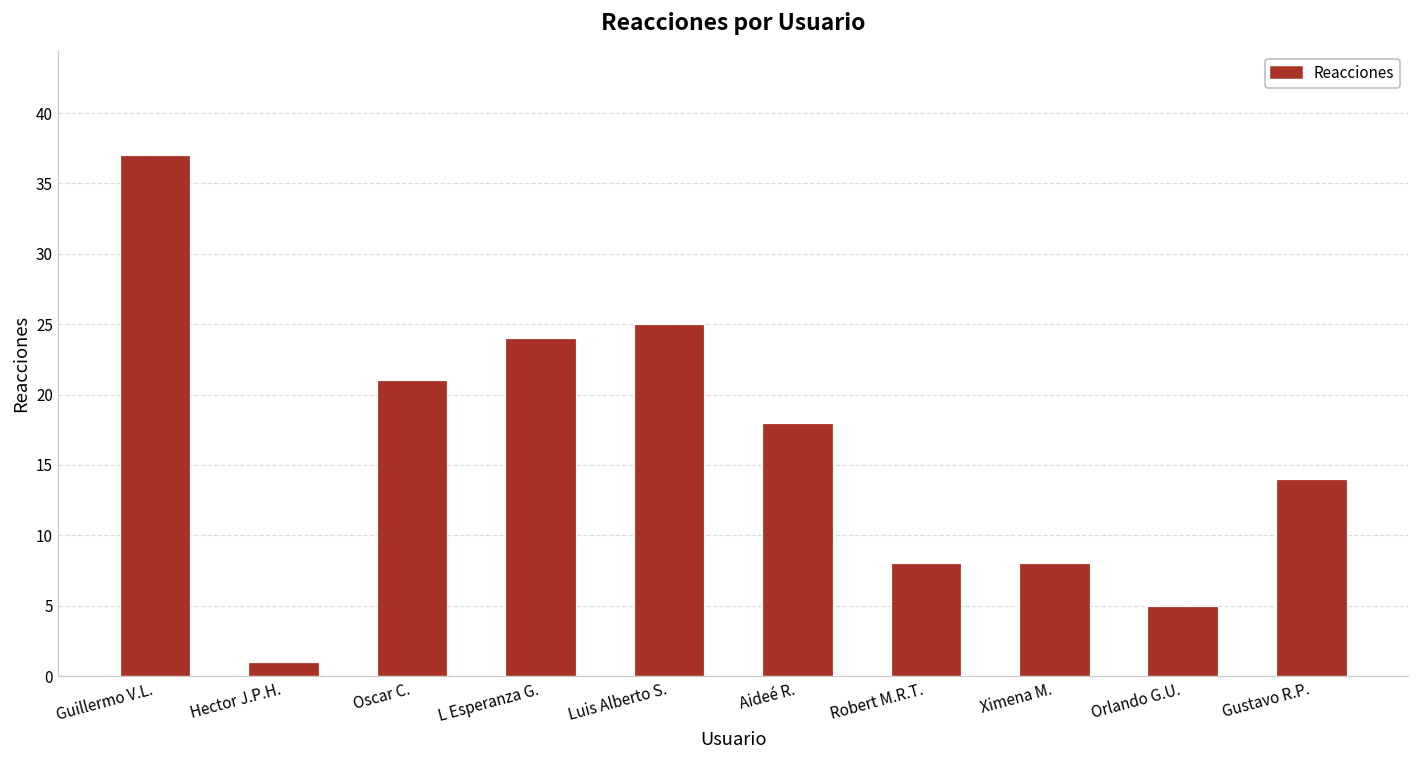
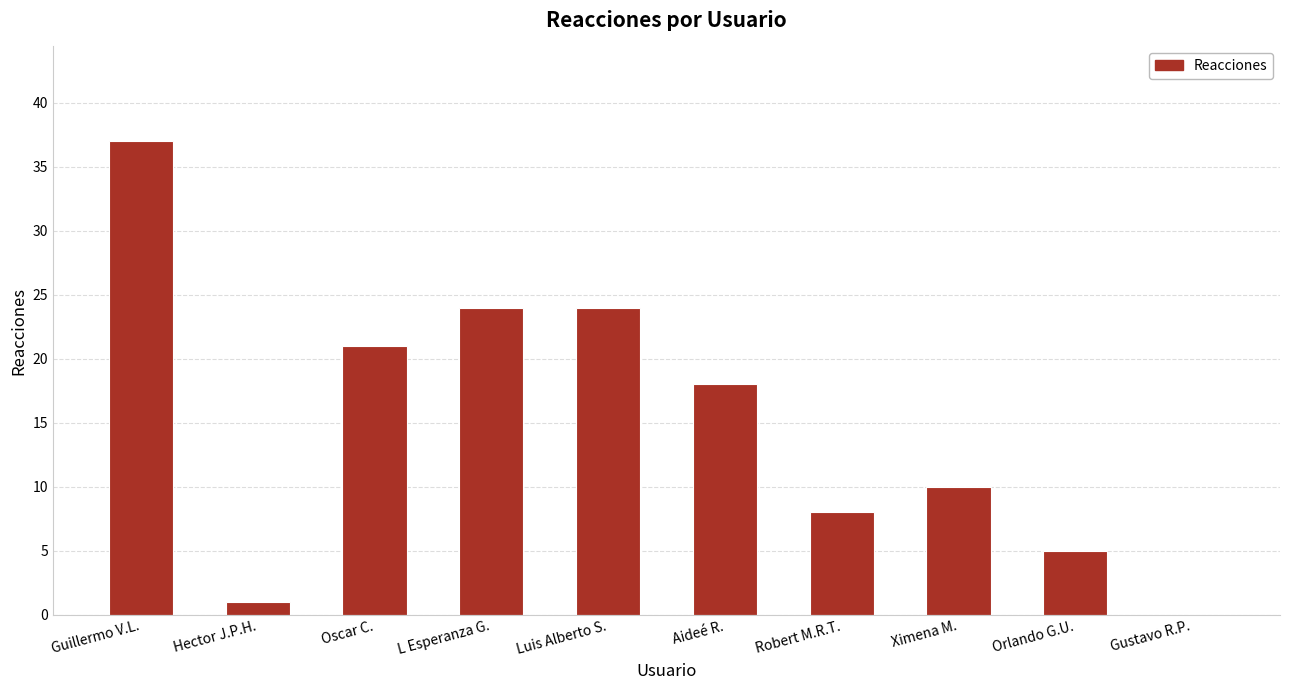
Luis Alberto S.: 25 -> 24
Ximena M.: 8 -> 10
Gustavo R.P.: 14 -> 0
